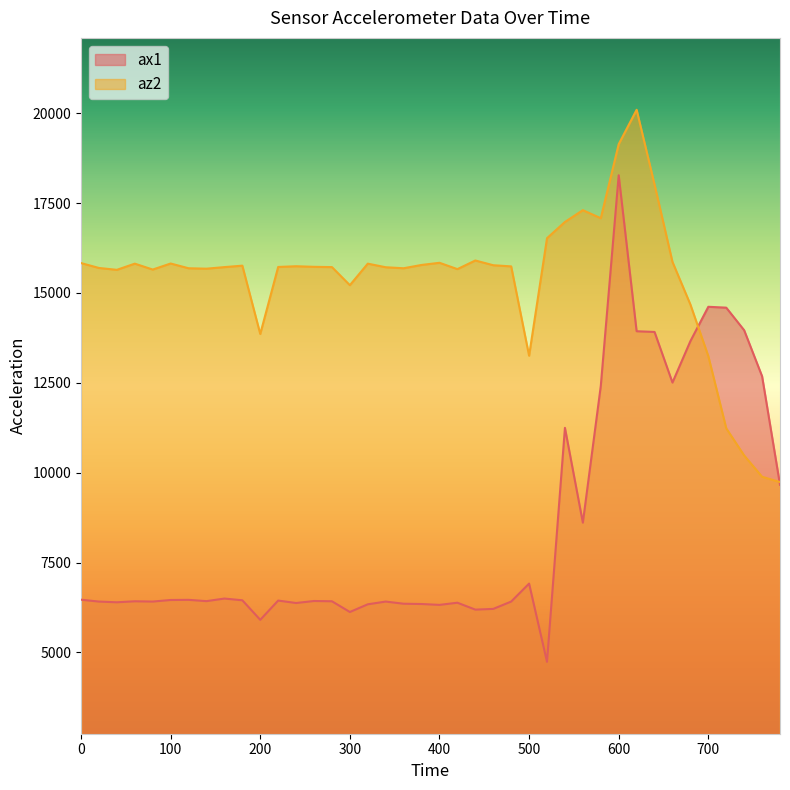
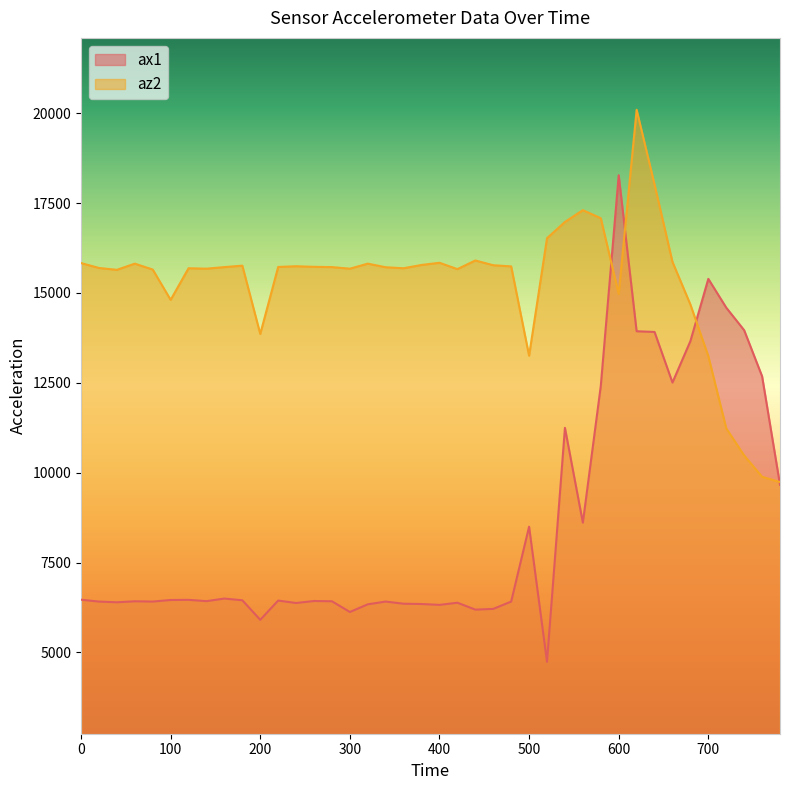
az2, 100: 15800 -> 14800
az2, 300: 15200 -> 15700
ax1, 500: 6900 -> 8500
az2, 600: 19100 -> 15000
ax1, 700: 14600 -> 15400
